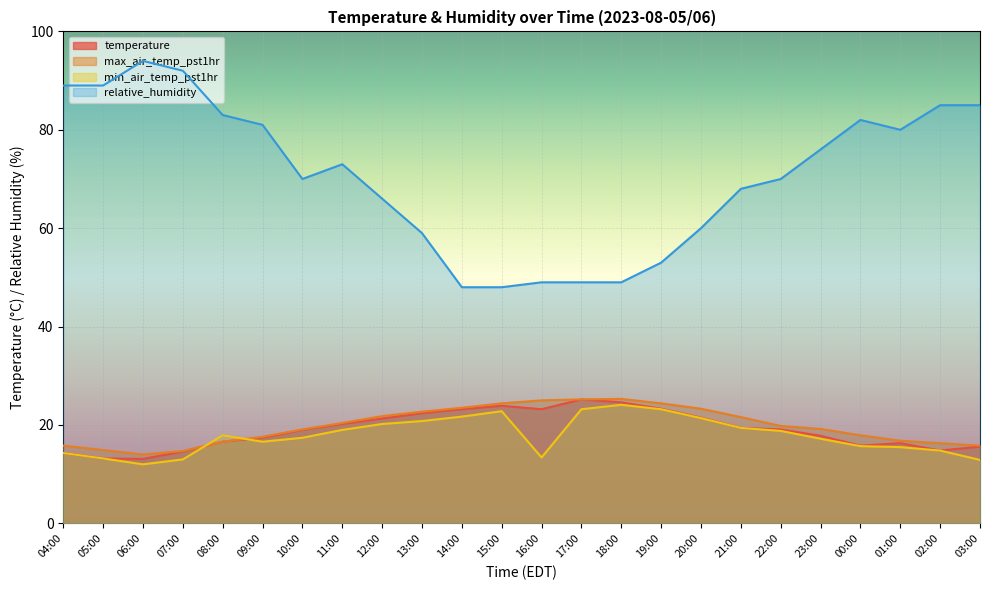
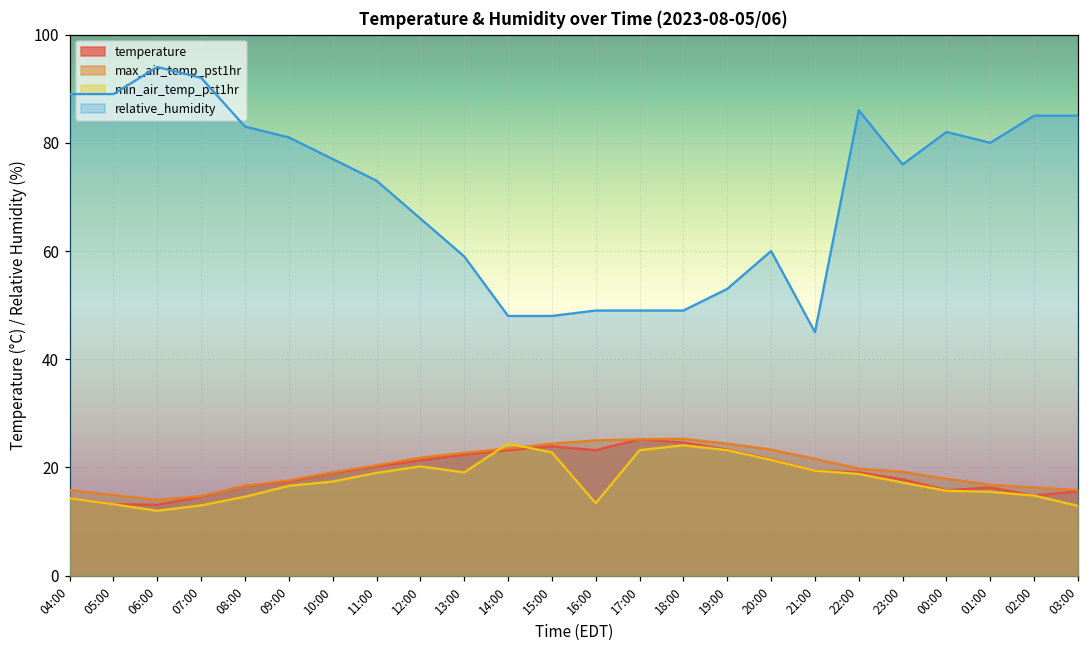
min_air_temp_pst1hr, 08:00: 18 -> 15
relative_humidity, 10:00: 70 -> 77
min_air_temp_pst1hr, 13:00: 21 -> 19
min_air_temp_pst1hr, 14:00: 22 -> 24
relative_humidity, 21:00: 68 -> 45
relative_humidity, 22:00: 70 -> 86
